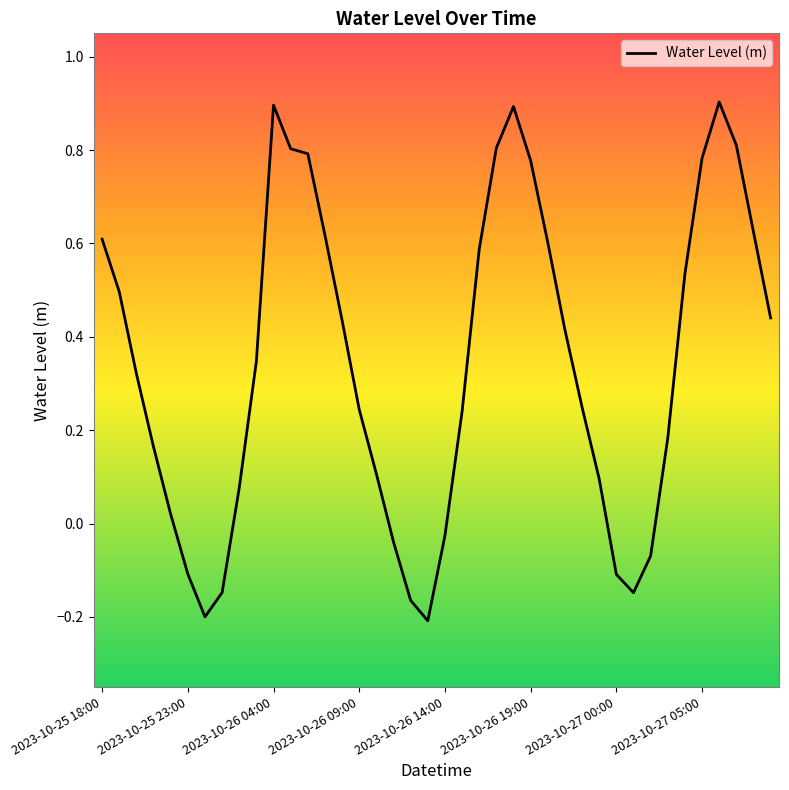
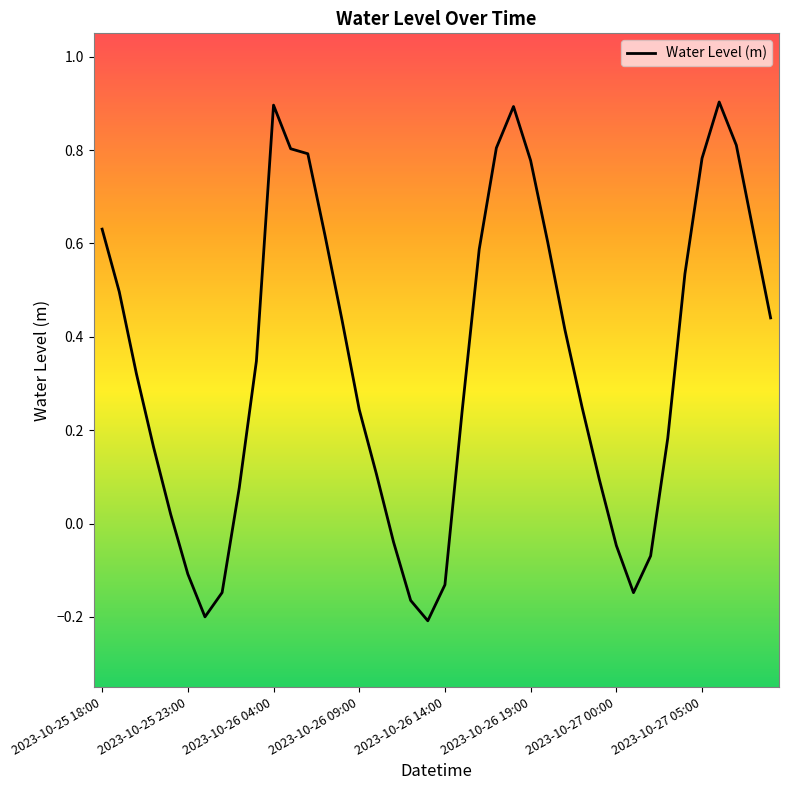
2023-10-25 18:00: 0.61 -> 0.63
2023-10-26 14:00: -0.03 -> -0.13
2023-10-27 00:00: -0.11 -> -0.05
